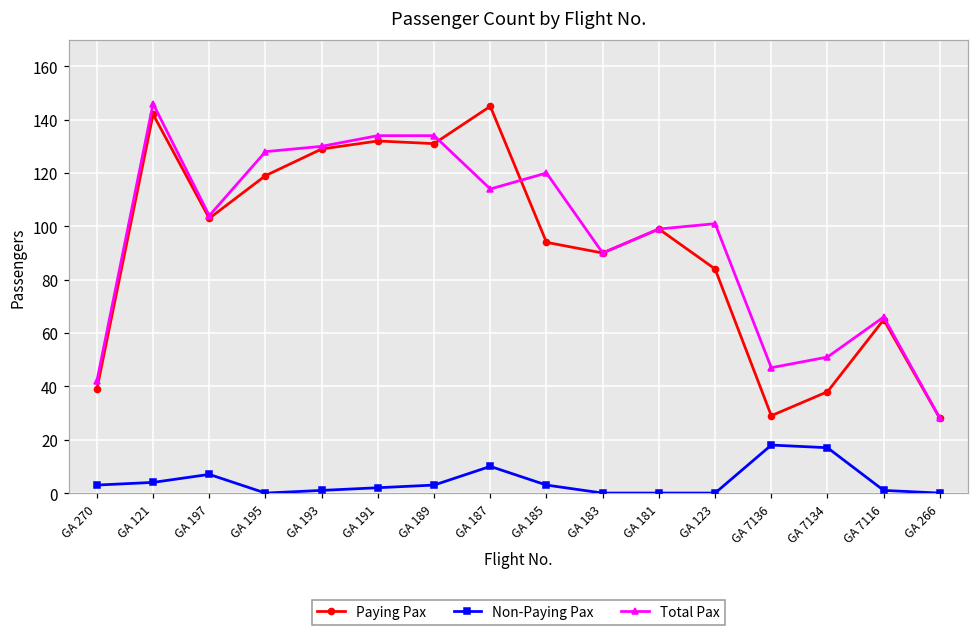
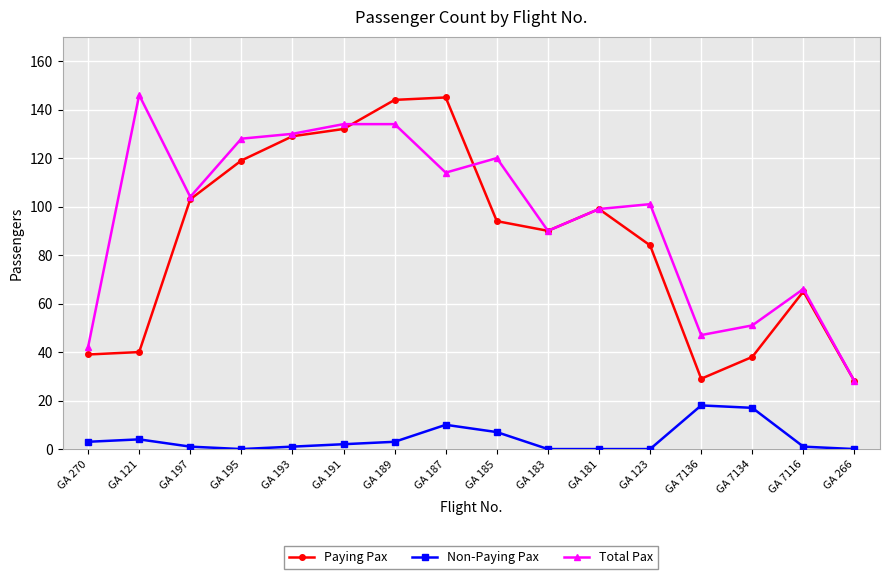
Paying Pax, GA 121: 142 -> 40
Non-Paying Pax, GA 197: 7 -> 1
Paying Pax, GA 189: 131 -> 144
Non-Paying Pax, GA 185: 3 -> 7
